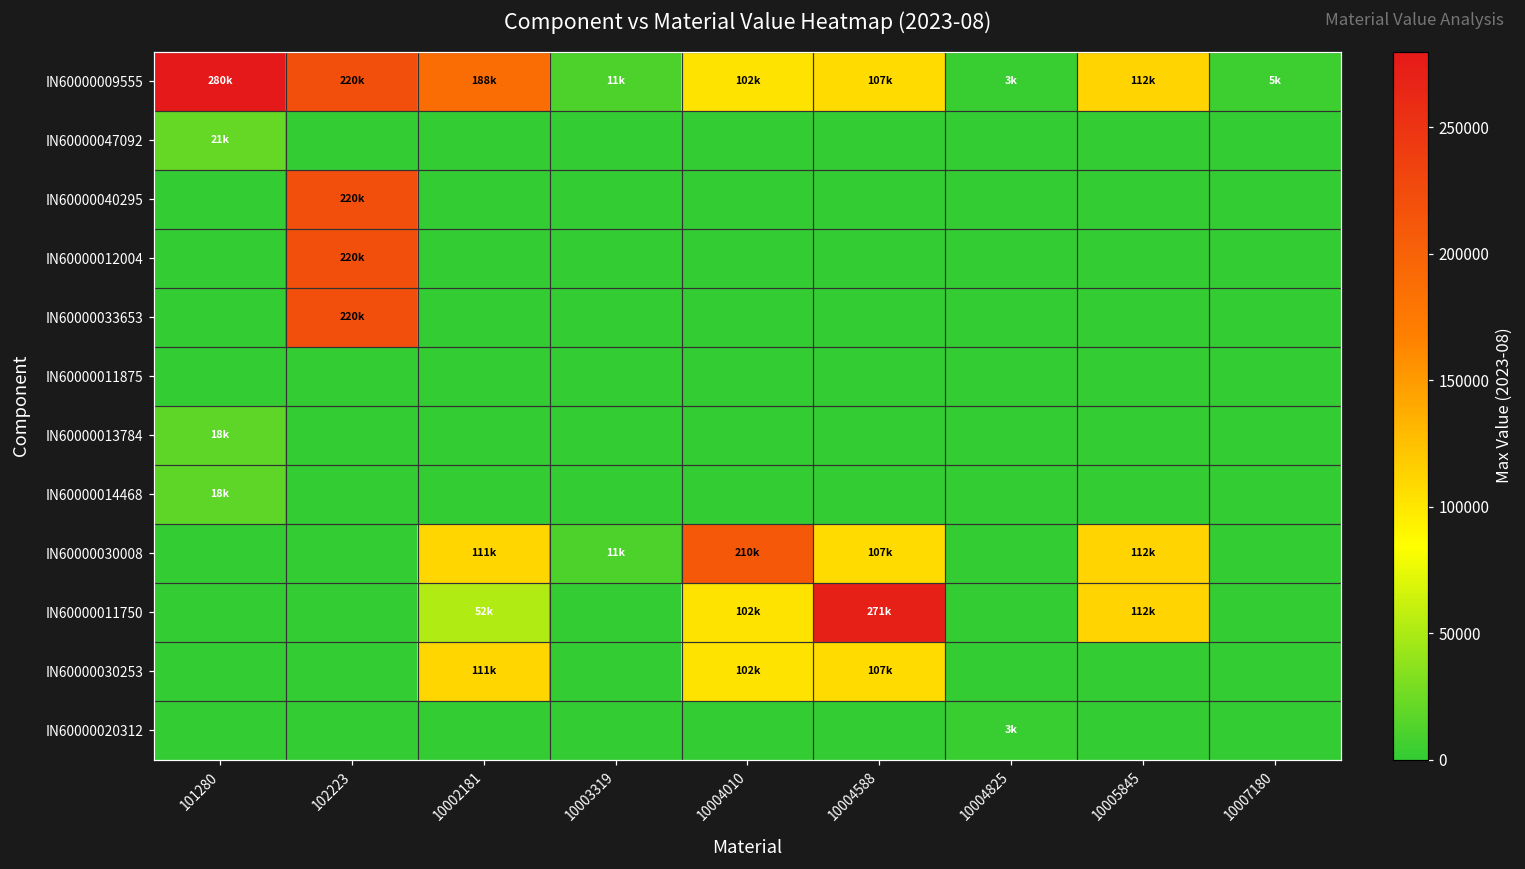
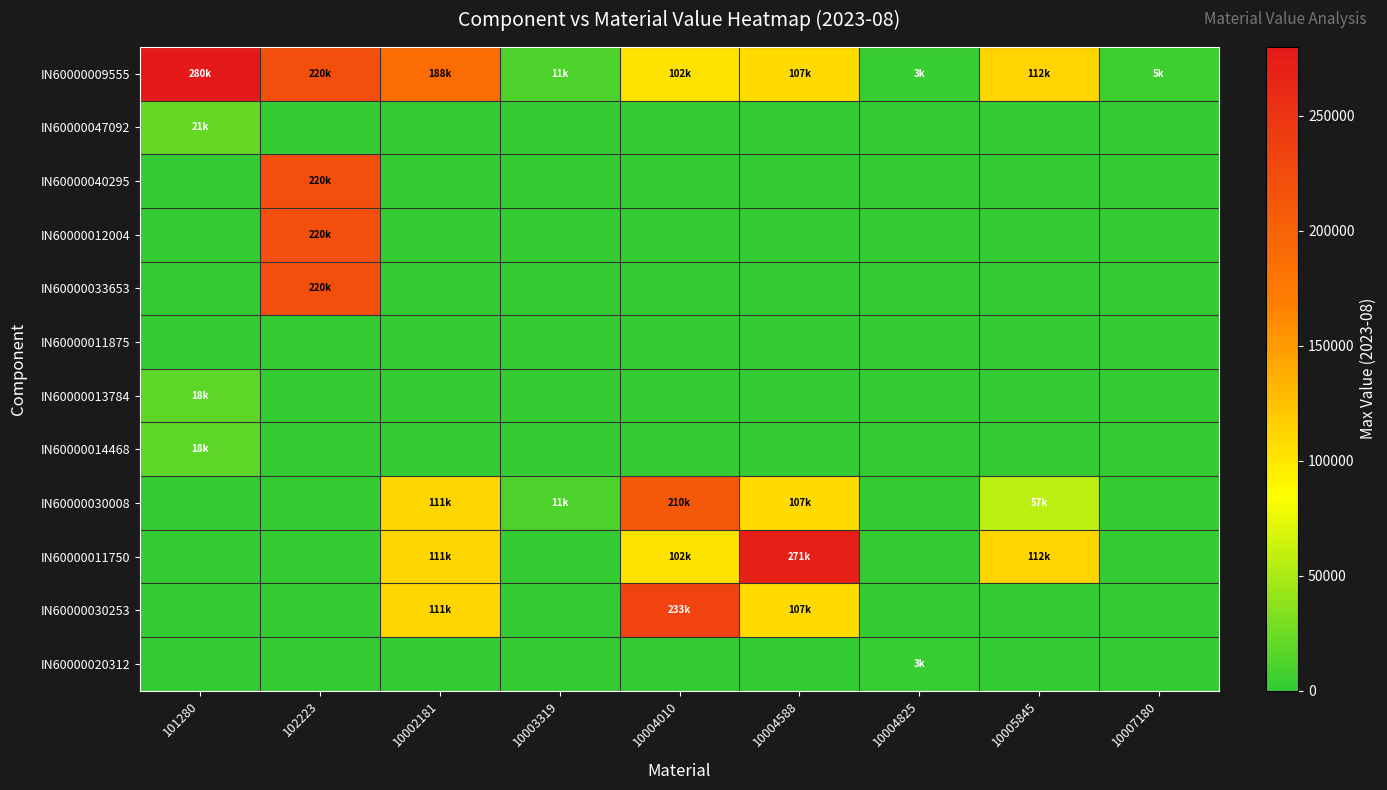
IN60000030008, 10005845: 112k -> 57k
IN60000011750, 10002181: 52k -> 111k
IN60000030253, 10004010: 102k -> 233k
